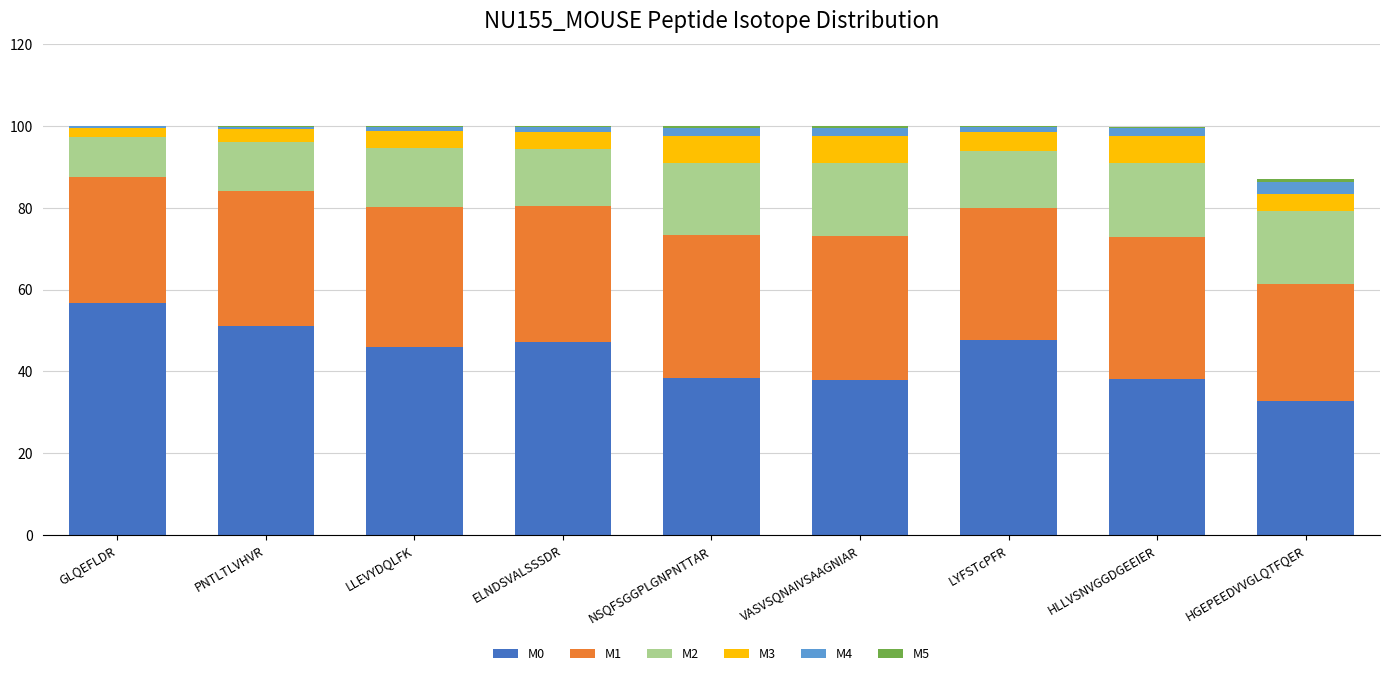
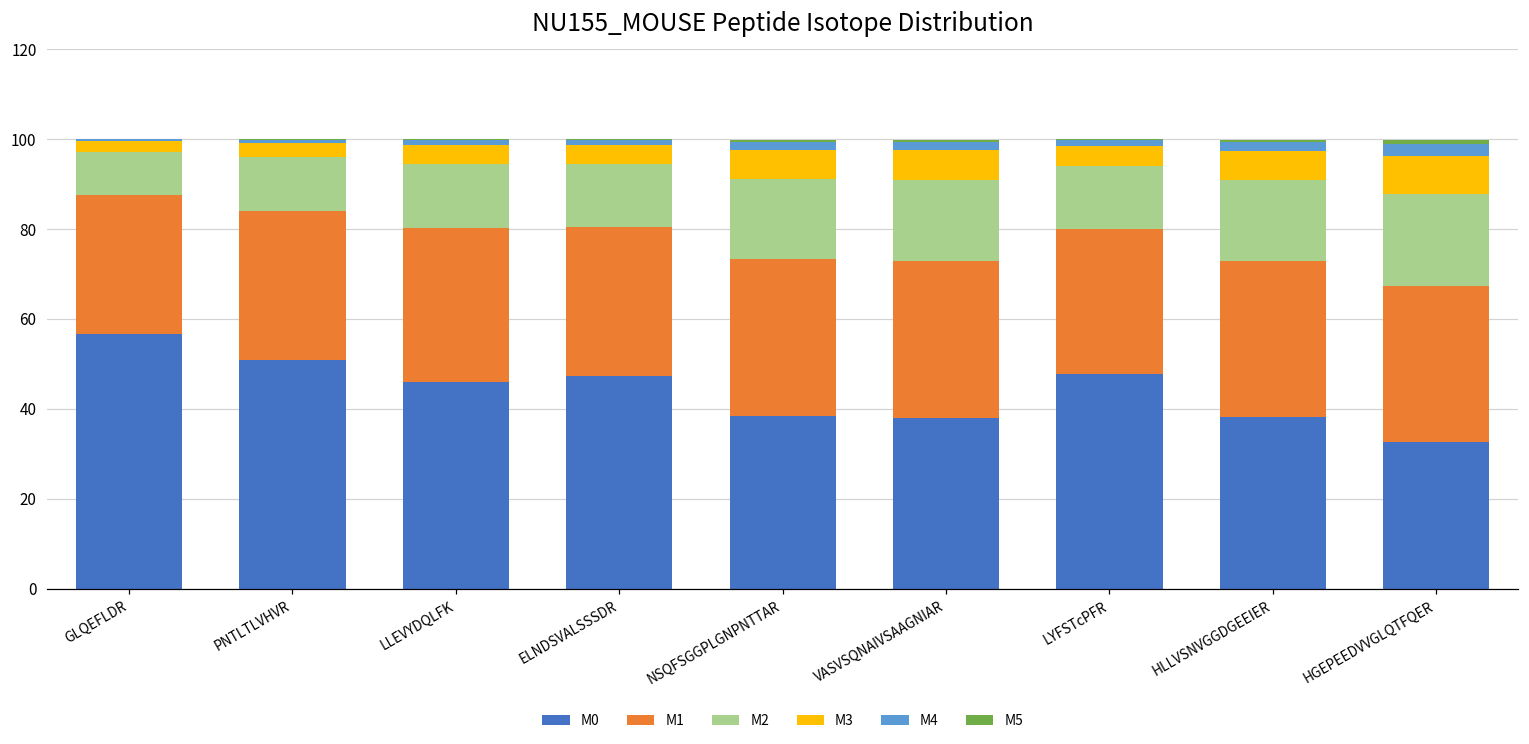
M1, HGEPEEDVVGLQTFQER: 29 -> 35
M2, HGEPEEDVVGLQTFQER: 18 -> 20
M3, HGEPEEDVVGLQTFQER: 4 -> 8
